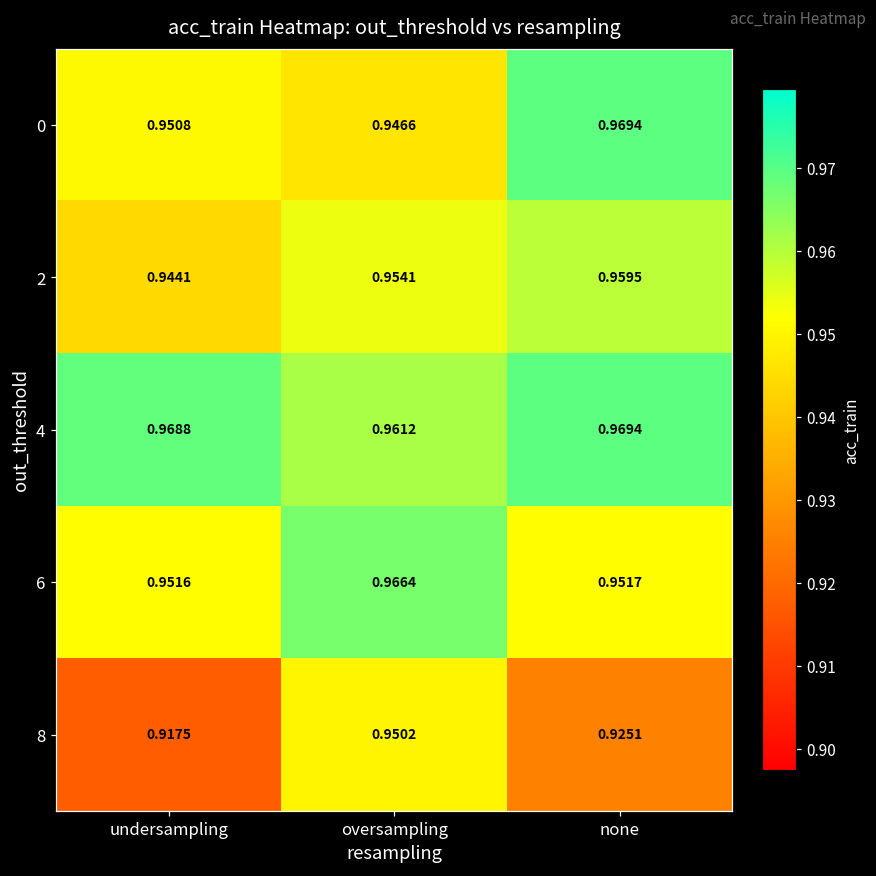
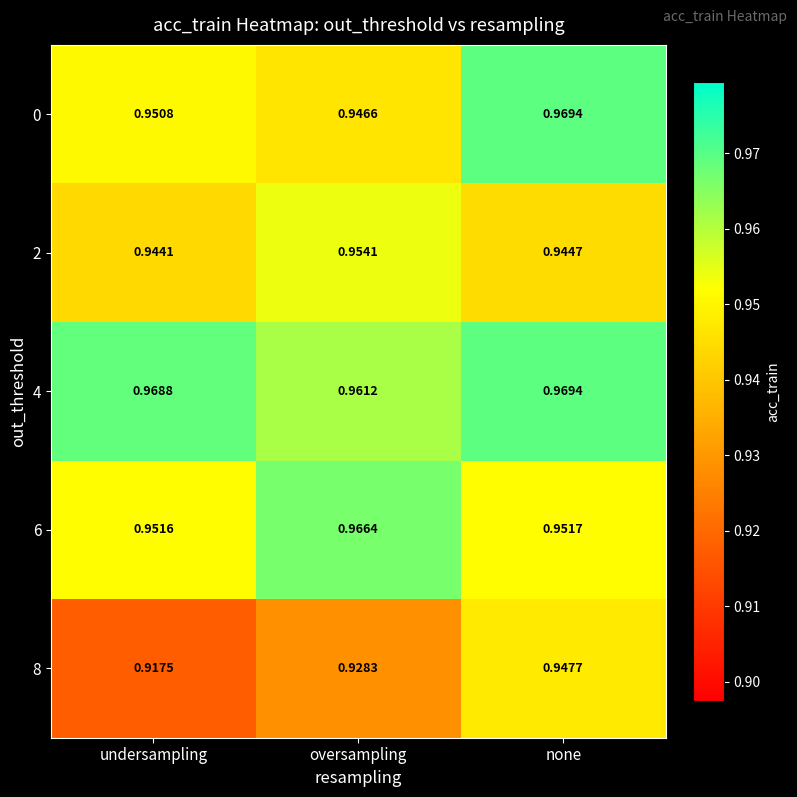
2, none: 0.9595 -> 0.9447
8, oversampling: 0.9502 -> 0.9283
8, none: 0.9251 -> 0.9477
